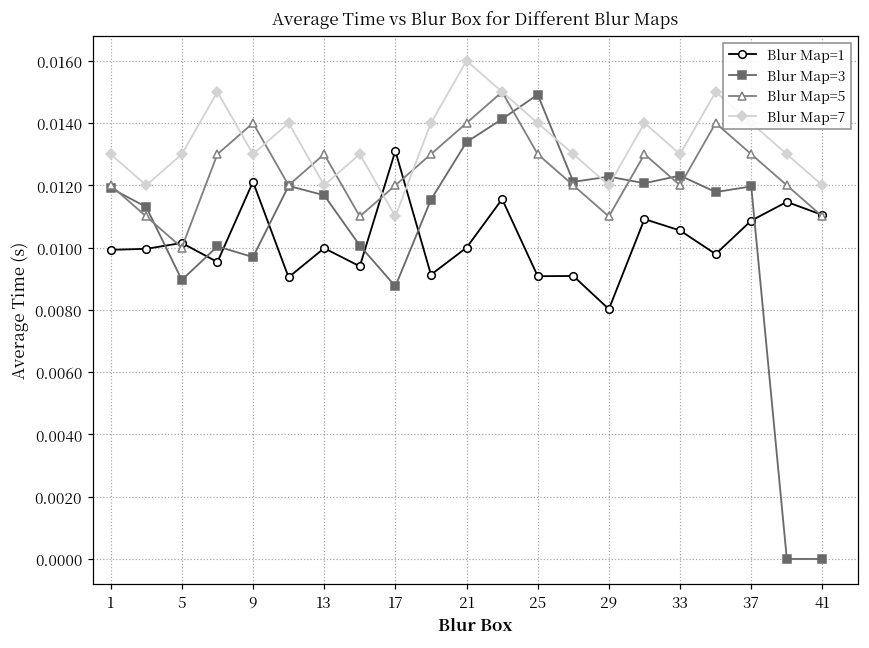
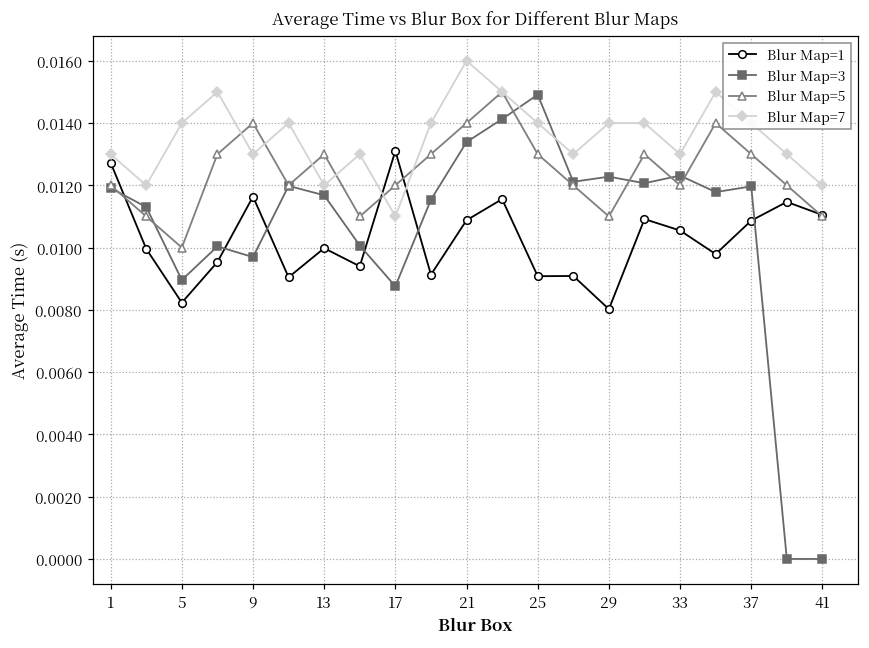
Blur Map=1, 1: 0.0099 -> 0.0127
Blur Map=1, 5: 0.0101 -> 0.0082
Blur Map=7, 5: 0.013 -> 0.014
Blur Map=1, 9: 0.0121 -> 0.0116
Blur Map=1, 21: 0.0100 -> 0.0109
Blur Map=7, 29: 0.012 -> 0.014
